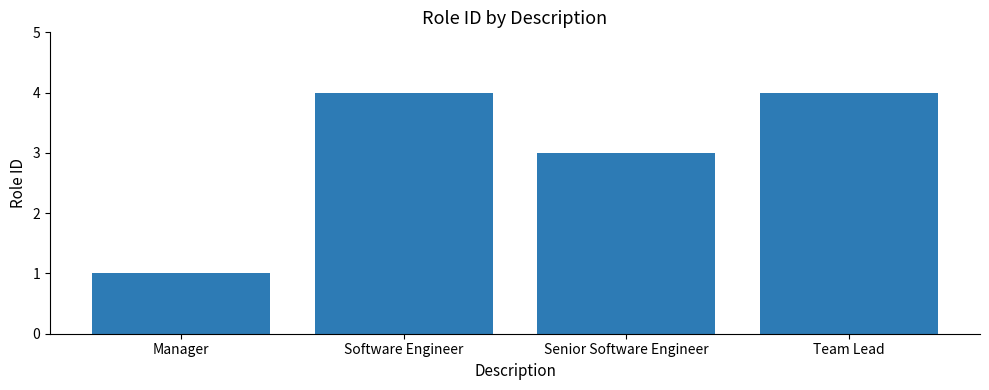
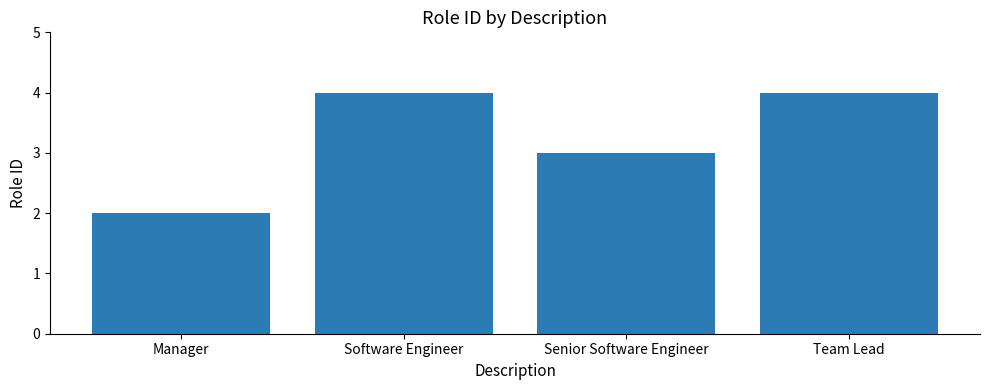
Manager: 1 -> 2
